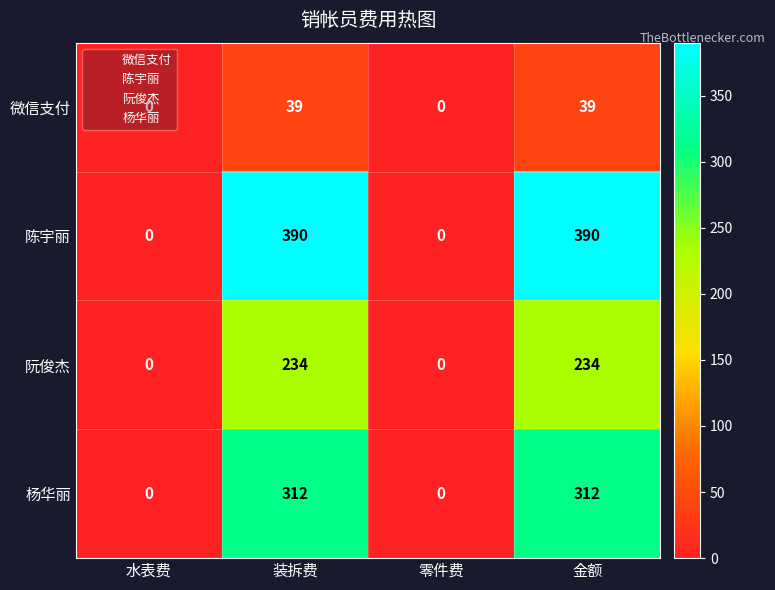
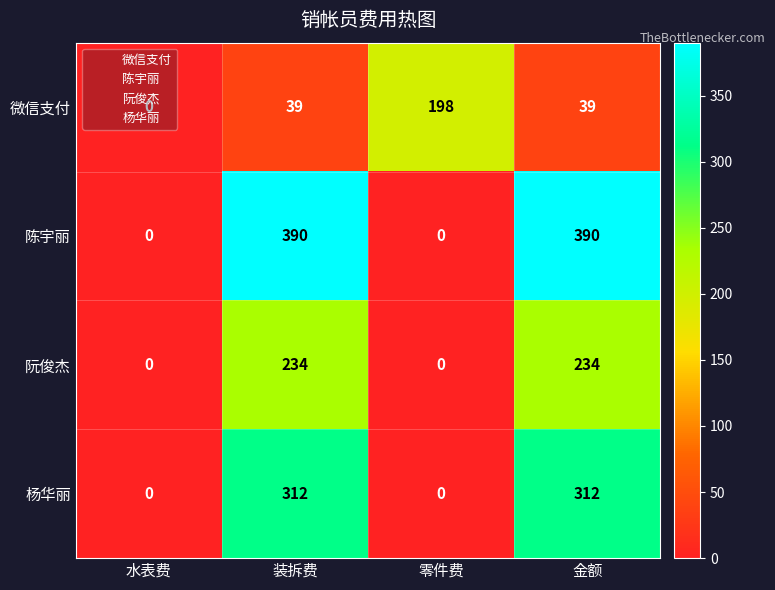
微信支付, 零件费: 0 -> 198
